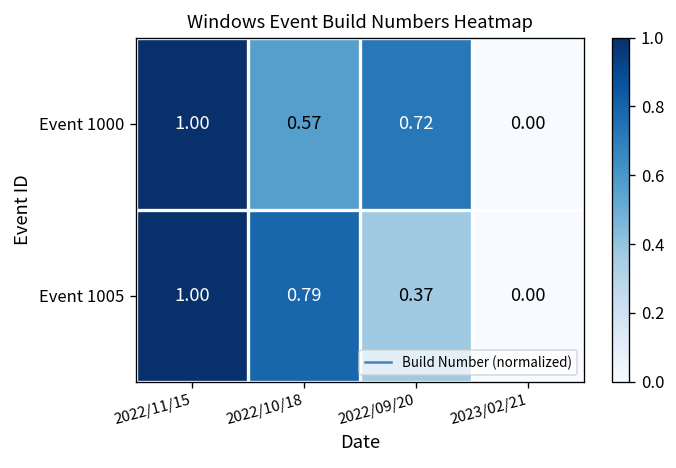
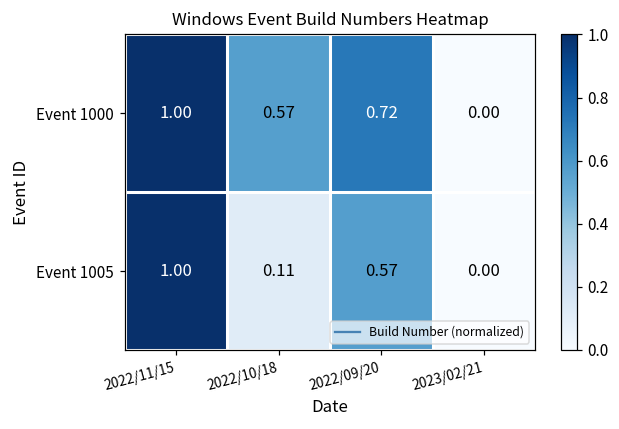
Event 1005, 2022/10/18: 0.79 -> 0.11
Event 1005, 2022/09/20: 0.37 -> 0.57
